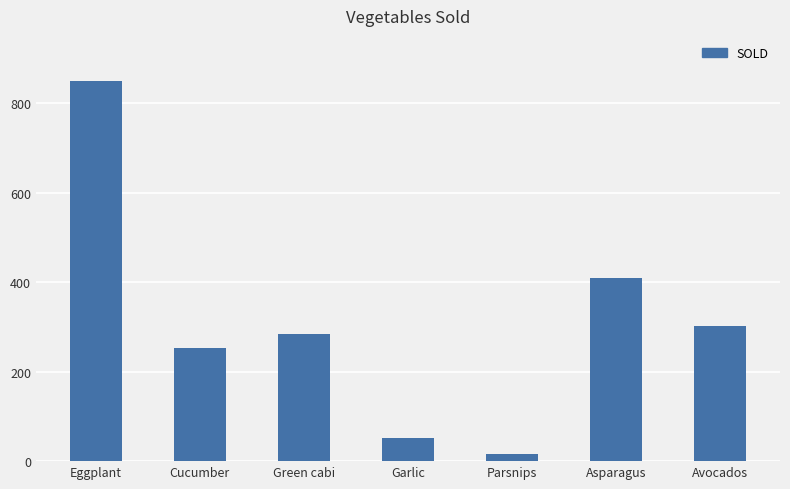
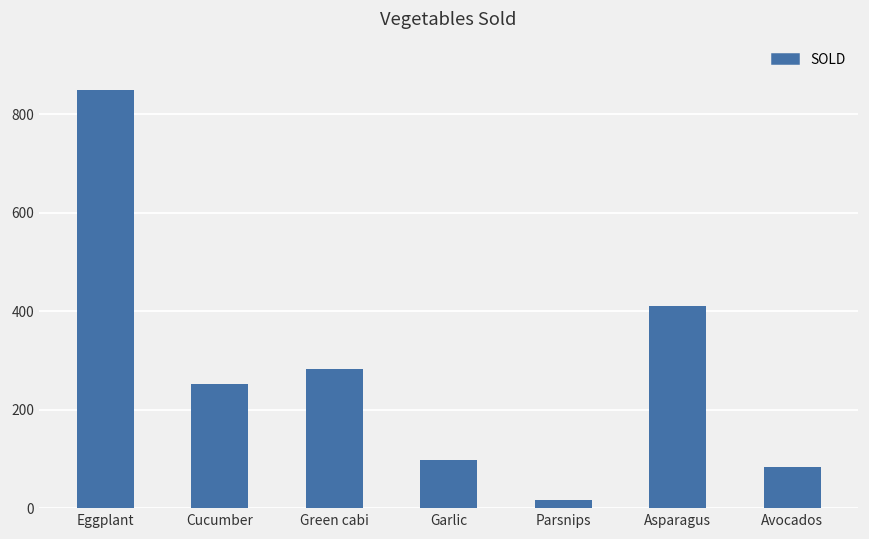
Garlic: 50 -> 100
Avocados: 300 -> 80
